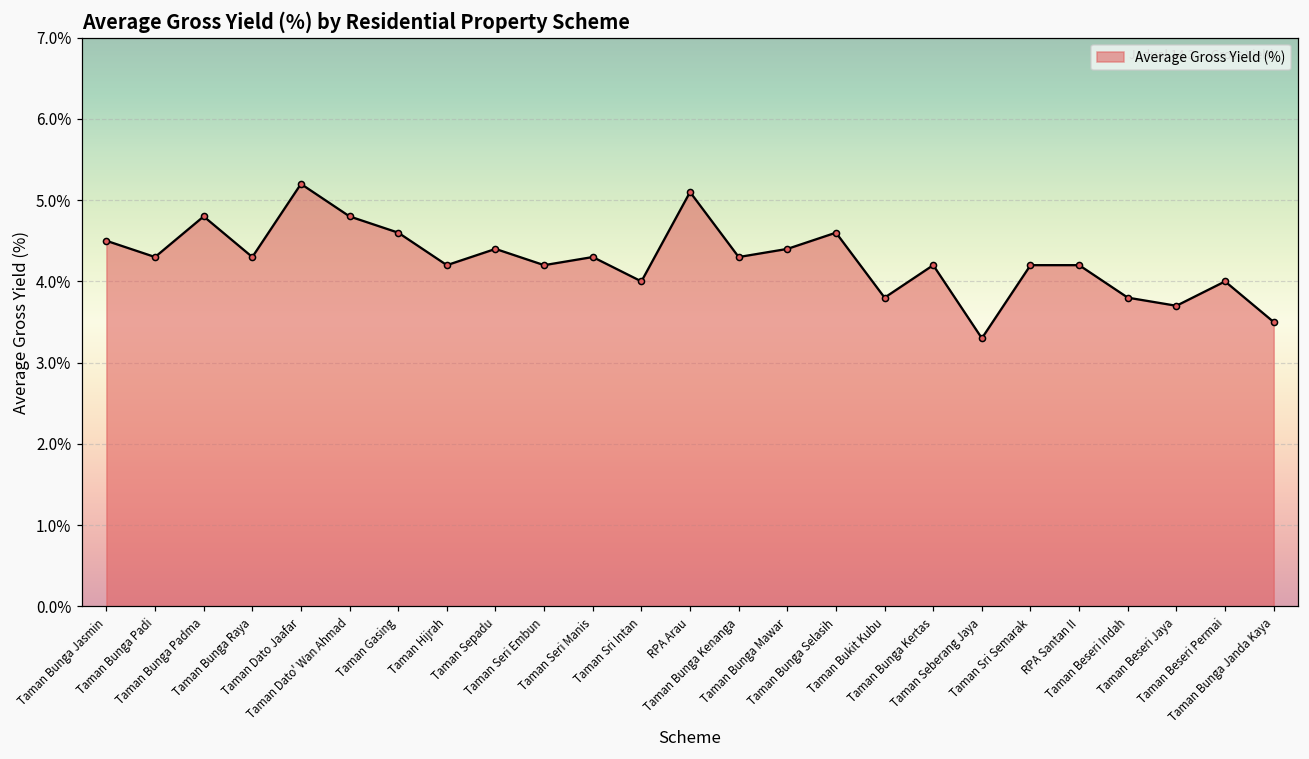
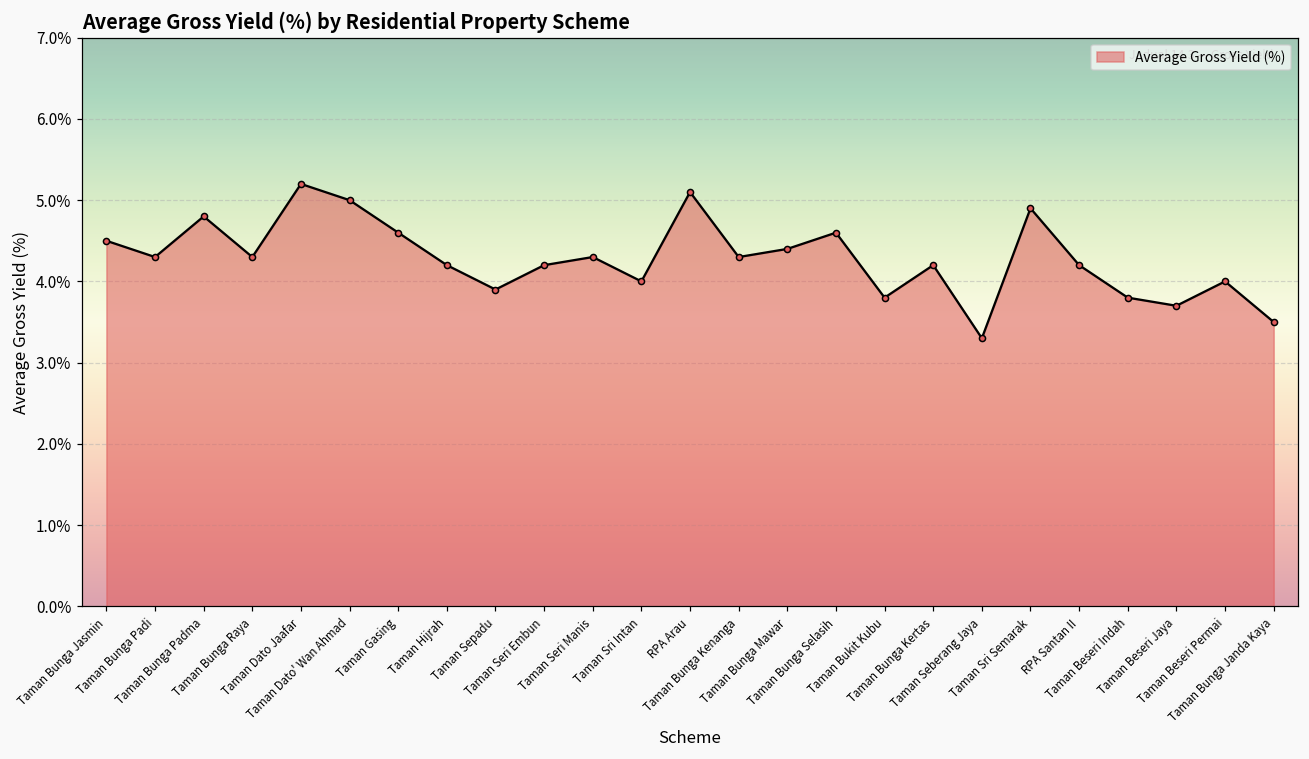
Taman Dato' Wan Ahmad: 4.8% -> 5.0%
Taman Sepadu: 4.4% -> 3.9%
Taman Sri Semarak: 4.2% -> 4.9%
